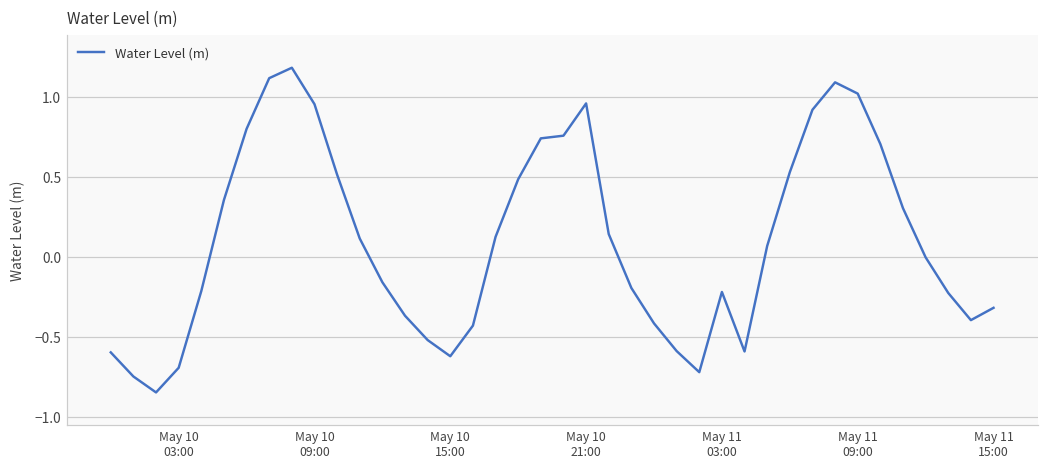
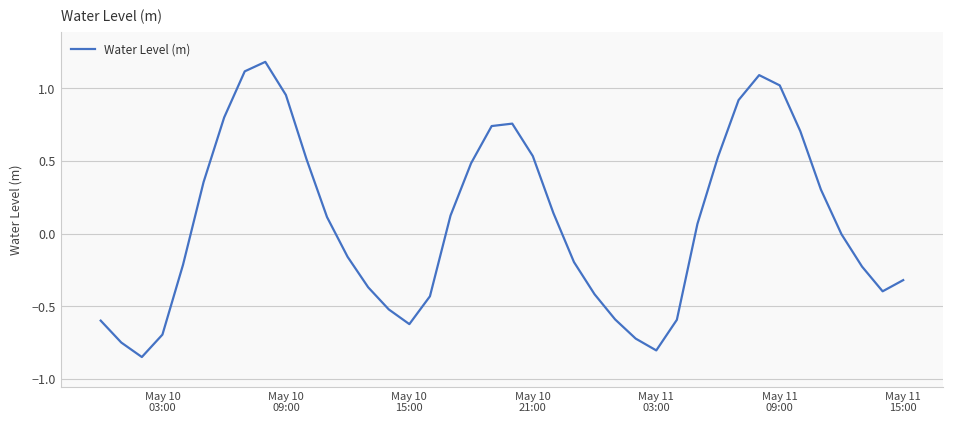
May 10 21:00: 0.96 -> 0.53
May 11 03:00: -0.22 -> -0.80
